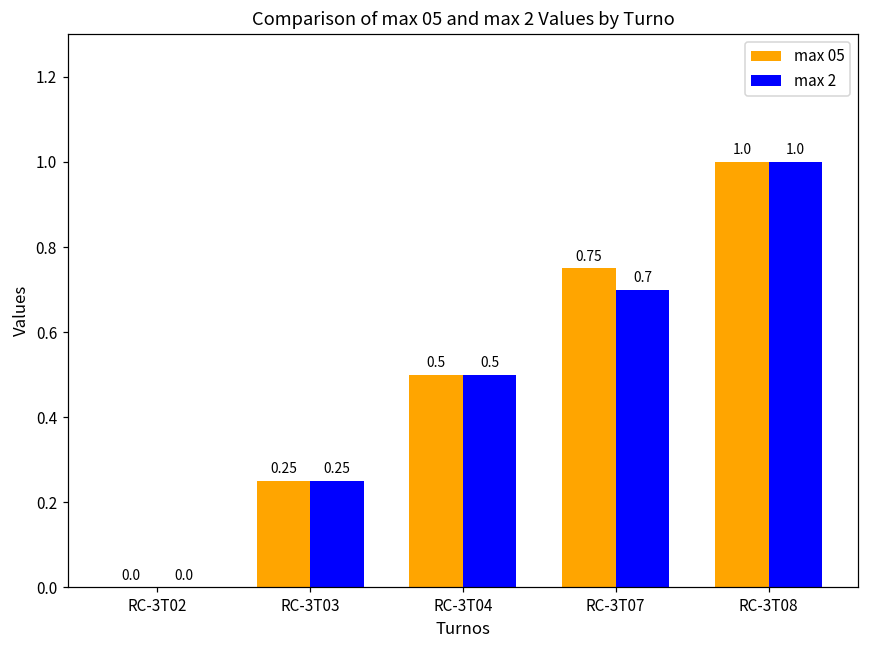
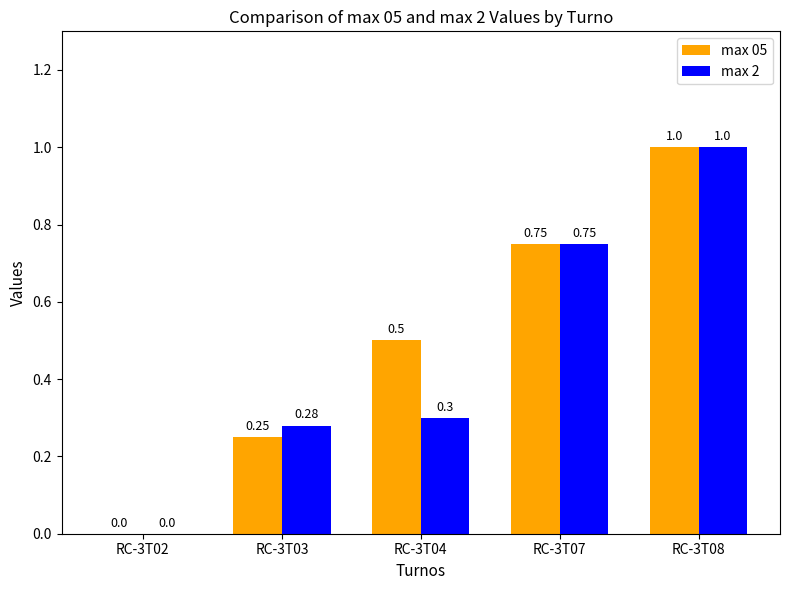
max 2, RC-3T03: 0.25 -> 0.28
max 2, RC-3T04: 0.5 -> 0.3
max 2, RC-3T07: 0.7 -> 0.75
